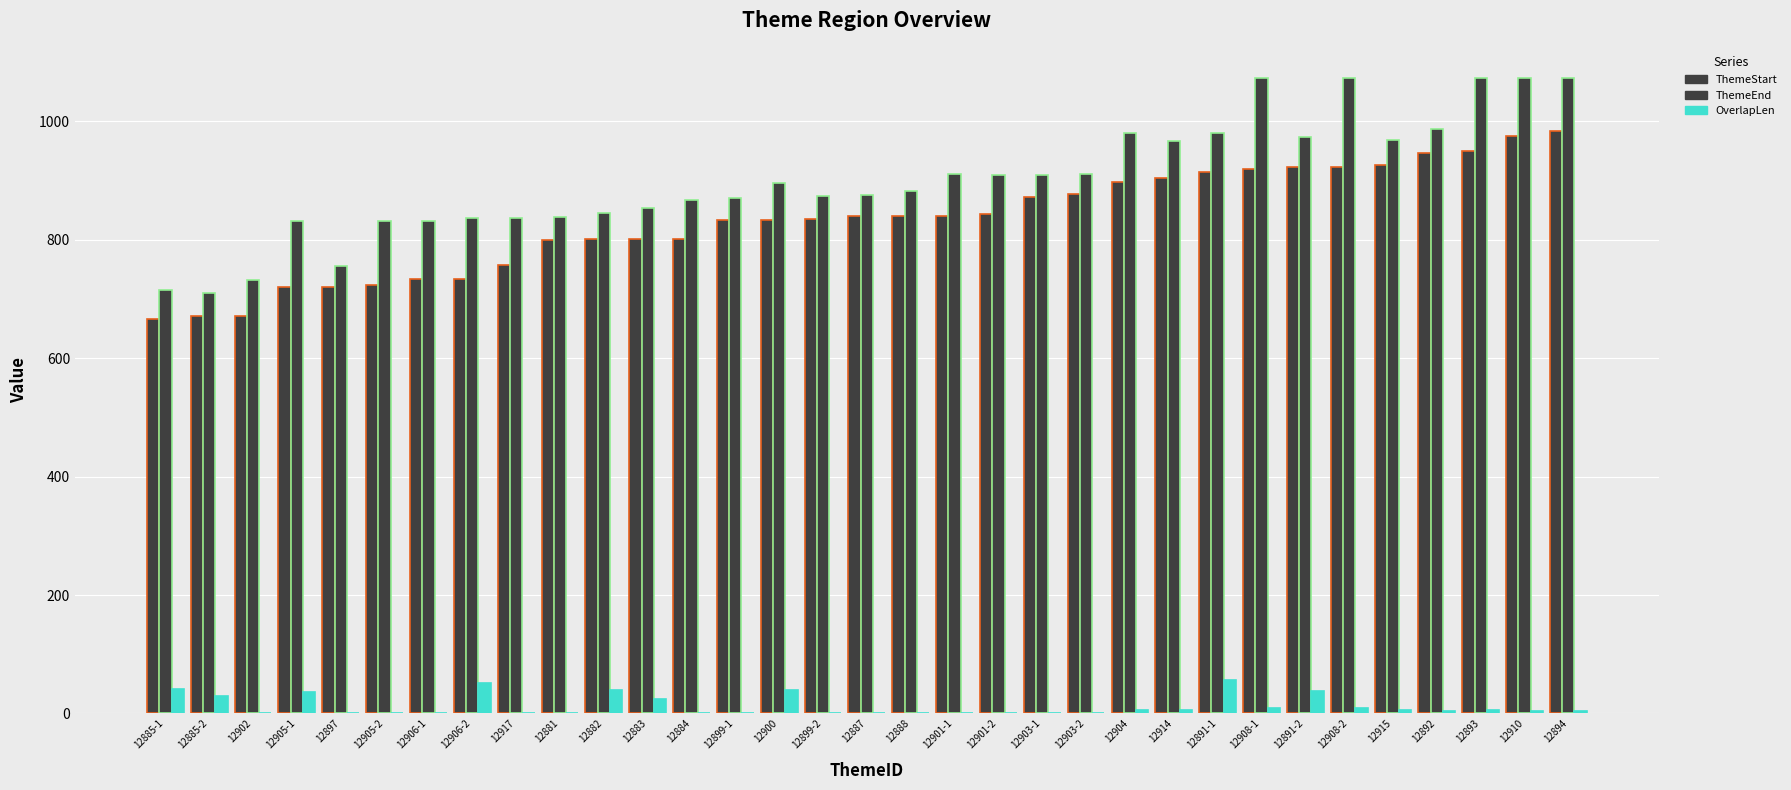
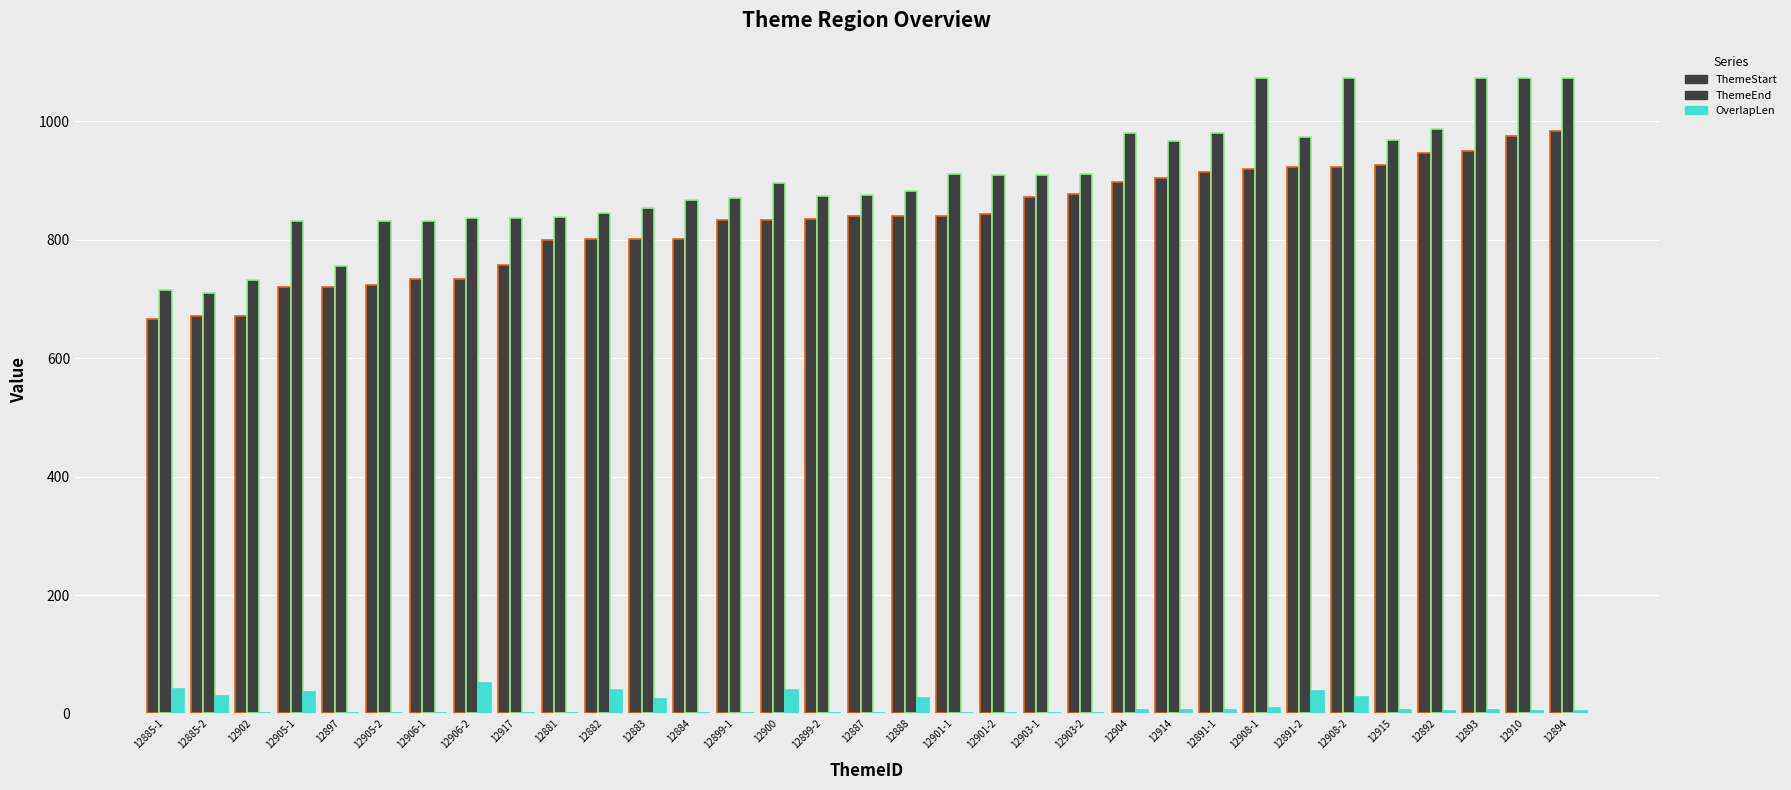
OverlapLen, 12888: 0 -> 30
OverlapLen, 12891-1: 60 -> 10
OverlapLen, 12908-2: 10 -> 30
